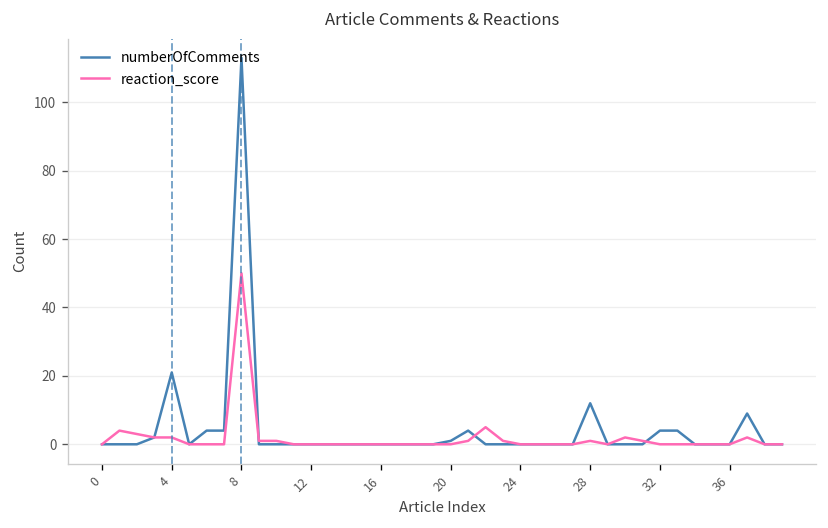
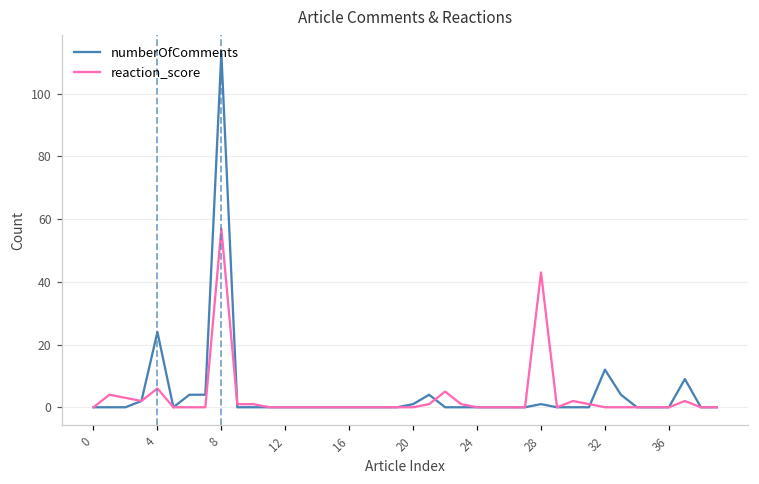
numberOfComments, 4: 21 -> 24
reaction_score, 4: 2 -> 6
reaction_score, 8: 50 -> 57
numberOfComments, 28: 12 -> 1
reaction_score, 28: 1 -> 43
numberOfComments, 32: 4 -> 12
